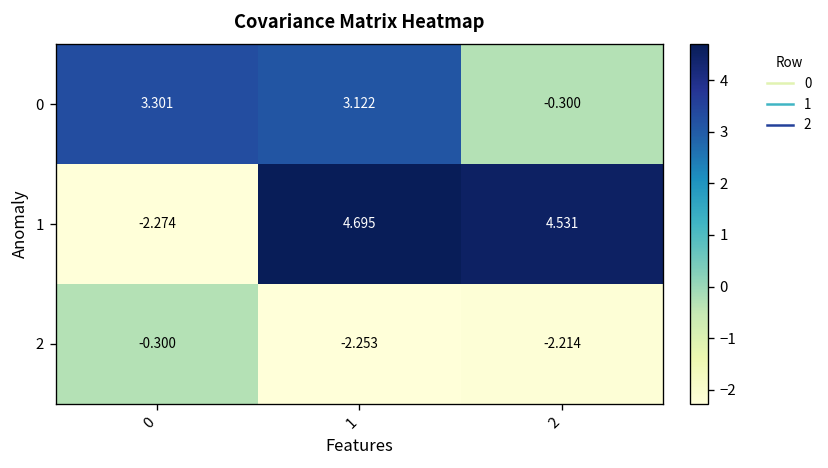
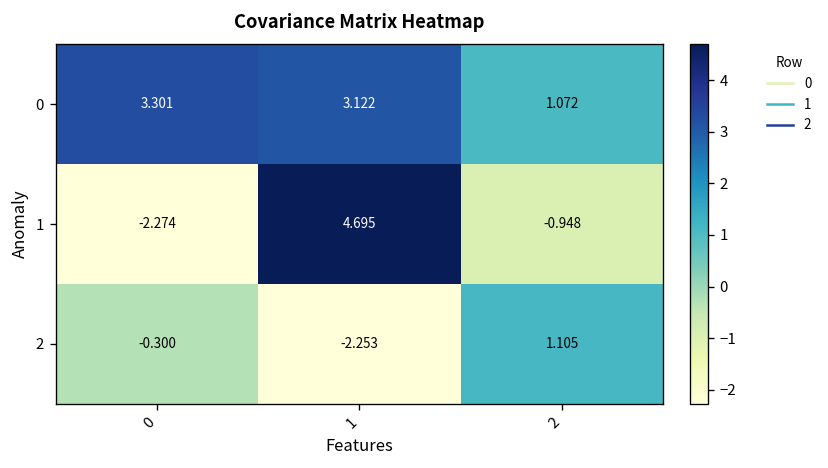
0, 2: -0.300 -> 1.072
1, 2: 4.531 -> -0.948
2, 2: -2.214 -> 1.105
